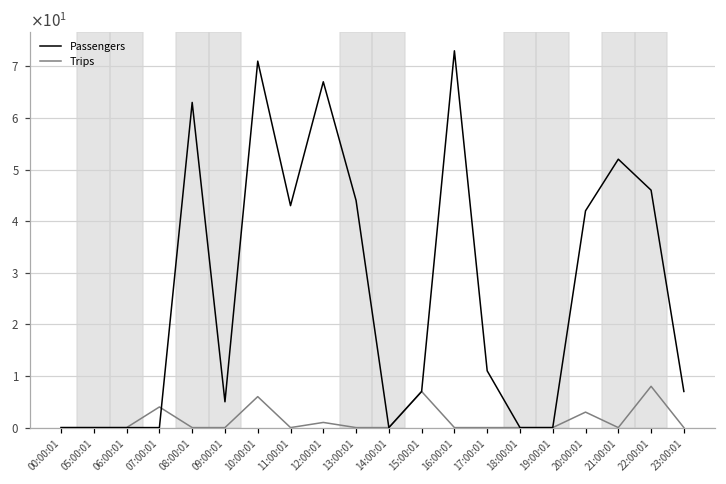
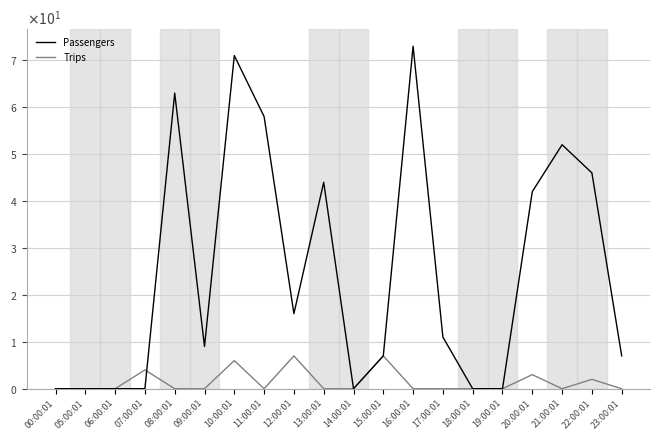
Passengers, 09:00:01: 5 -> 9
Passengers, 11:00:01: 43 -> 58
Passengers, 12:00:01: 67 -> 16
Trips, 12:00:01: 1 -> 7
Trips, 22:00:01: 8 -> 2
